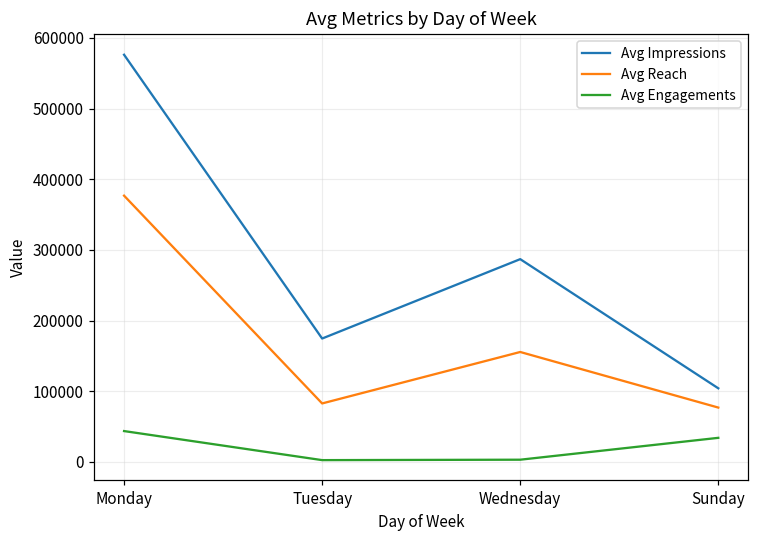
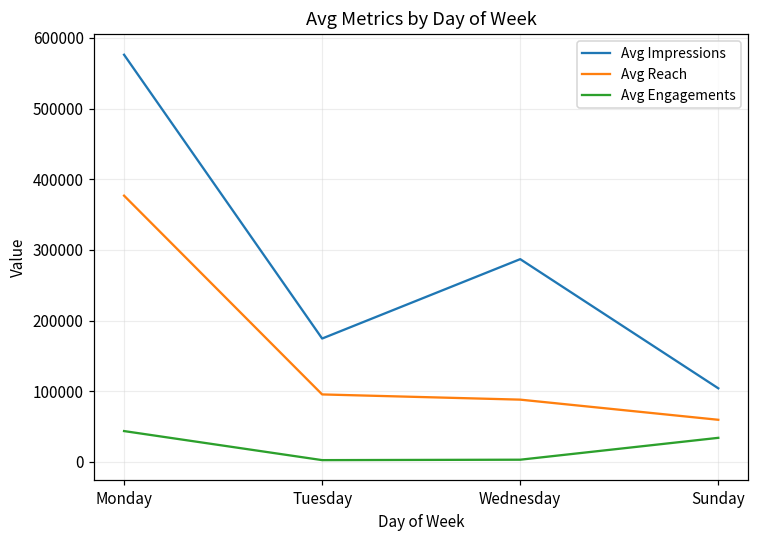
Avg Reach, Tuesday: 80000 -> 100000
Avg Reach, Wednesday: 160000 -> 90000
Avg Reach, Sunday: 80000 -> 60000
